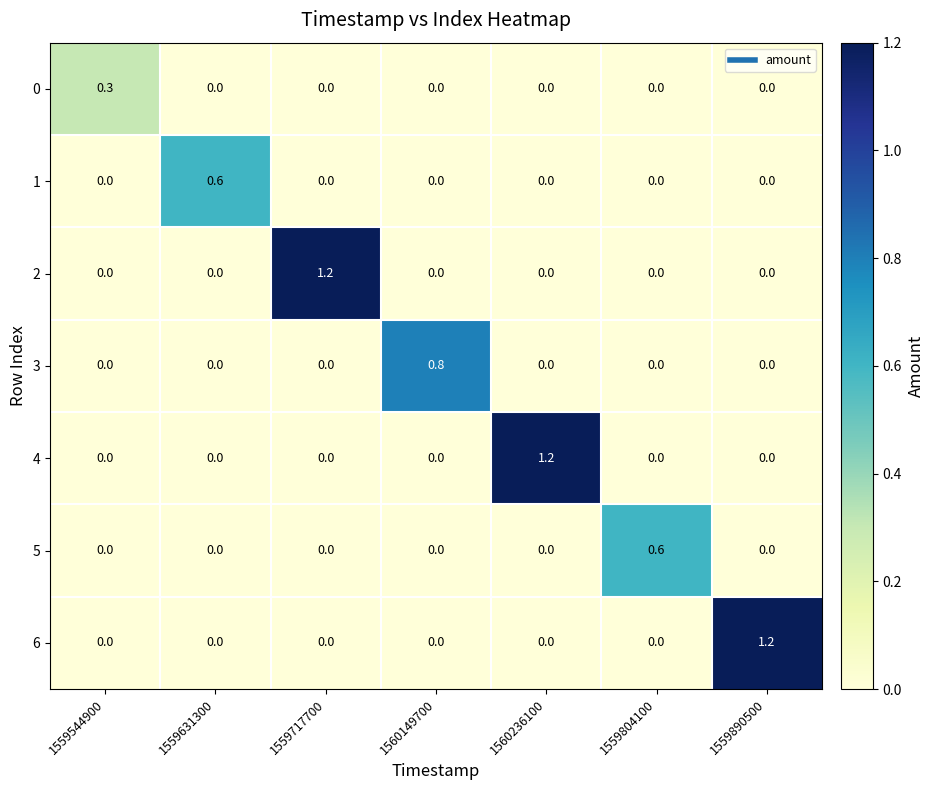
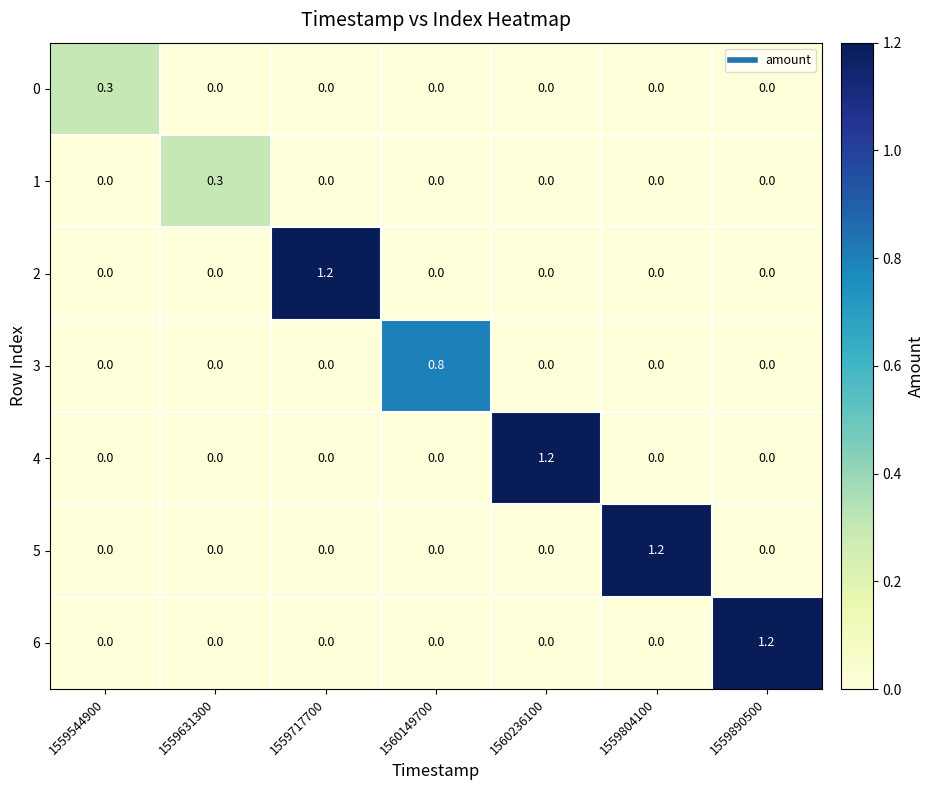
1, 1559631300: 0.6 -> 0.3
5, 1559804100: 0.6 -> 1.2
